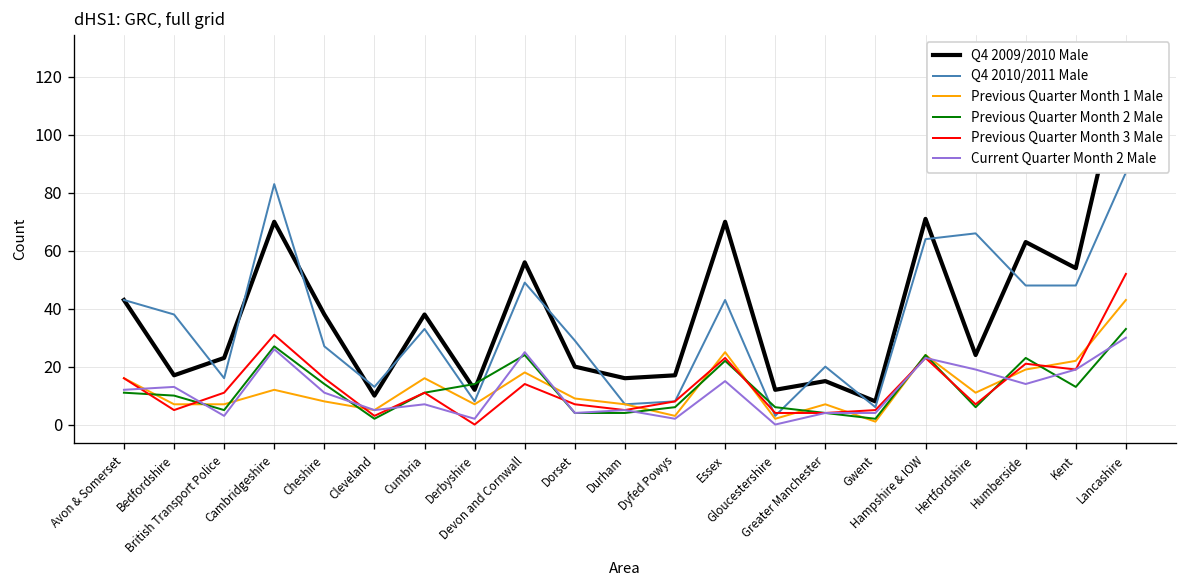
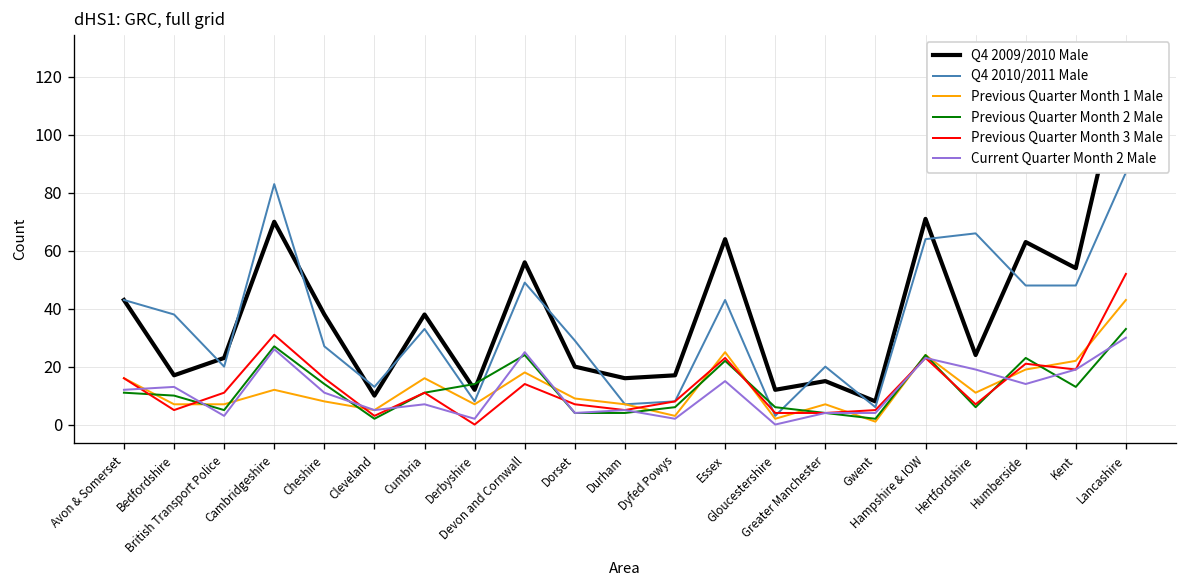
Q4 2010/2011 Male, British Transport Police: 16 -> 20
Q4 2009/2010 Male, Essex: 70 -> 64
